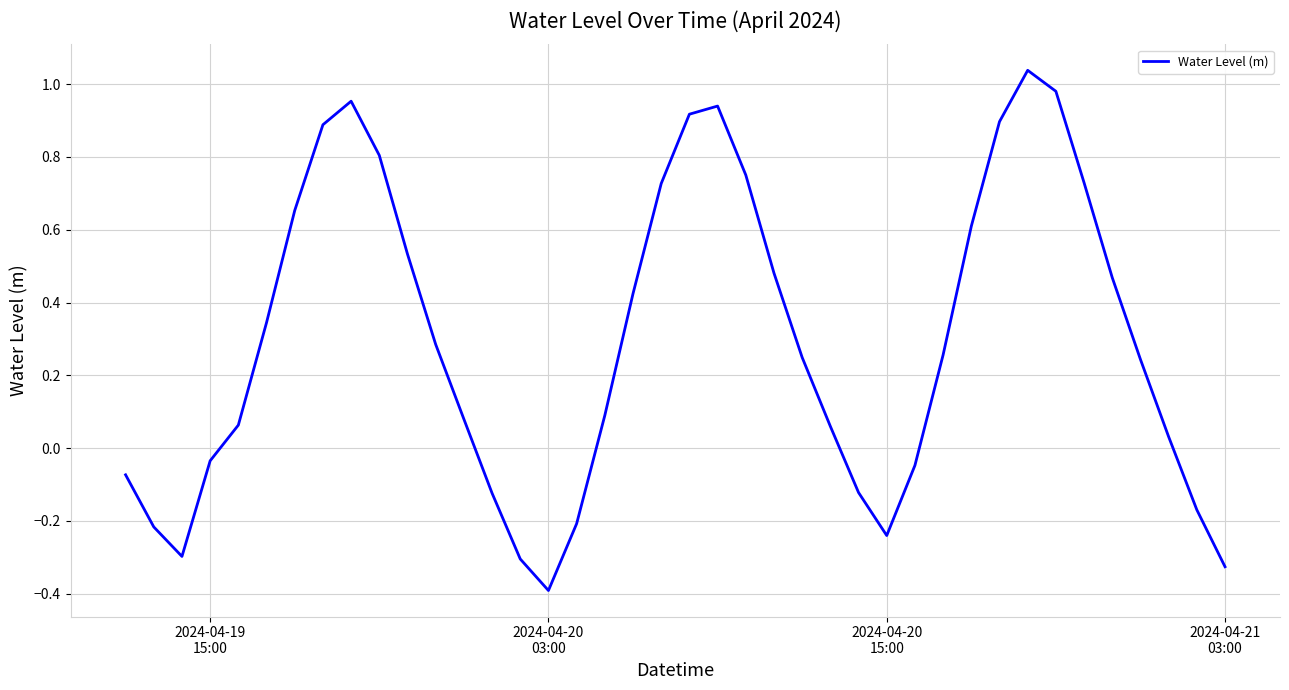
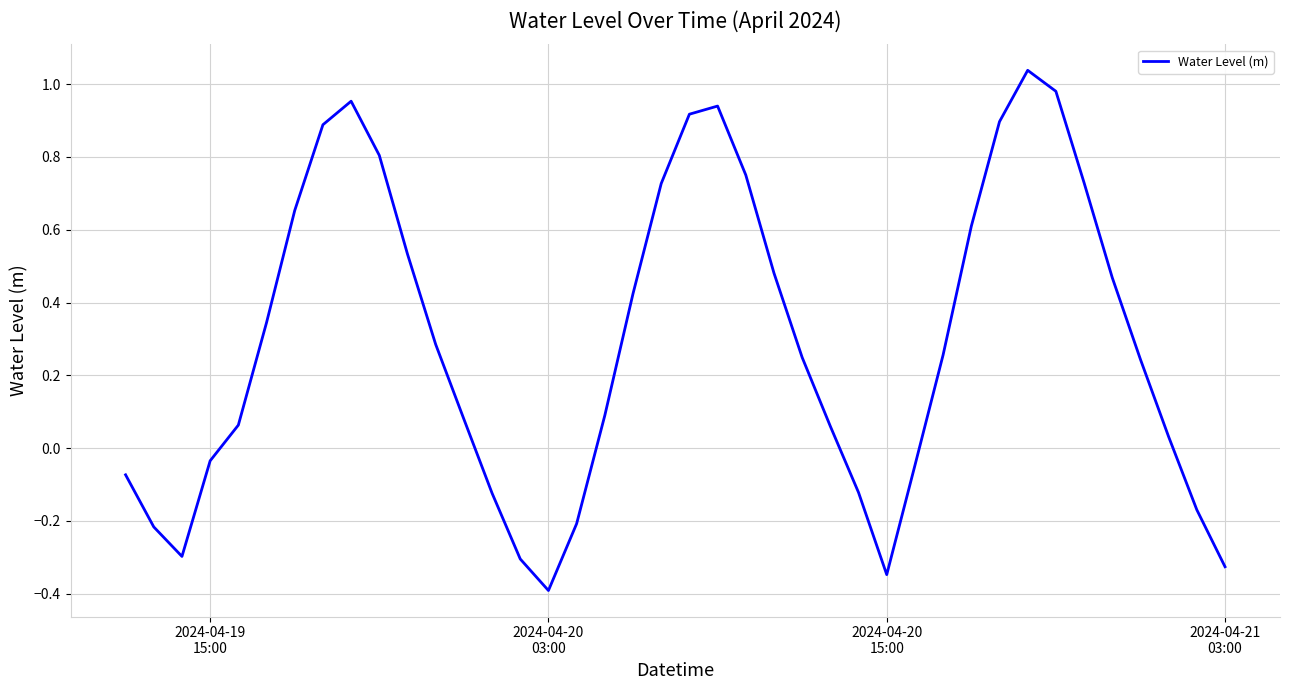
2024-04-20 15:00: -0.24 -> -0.35
